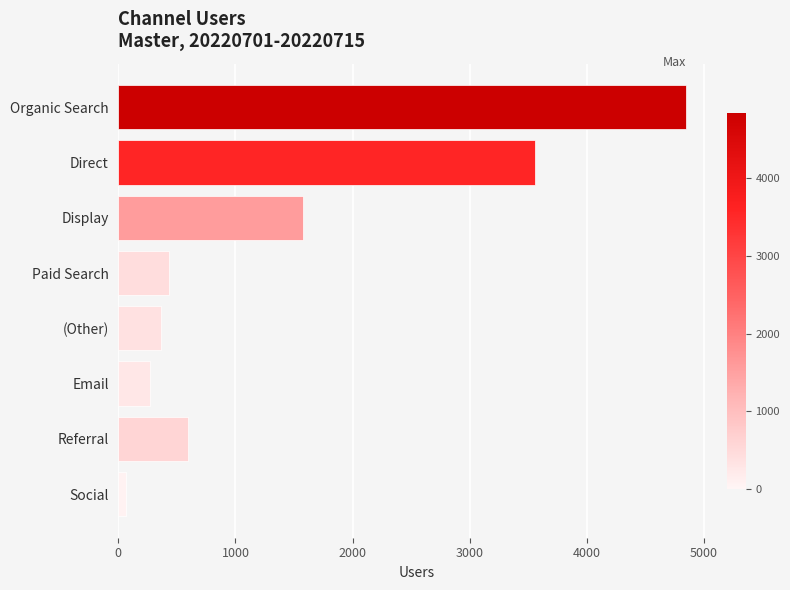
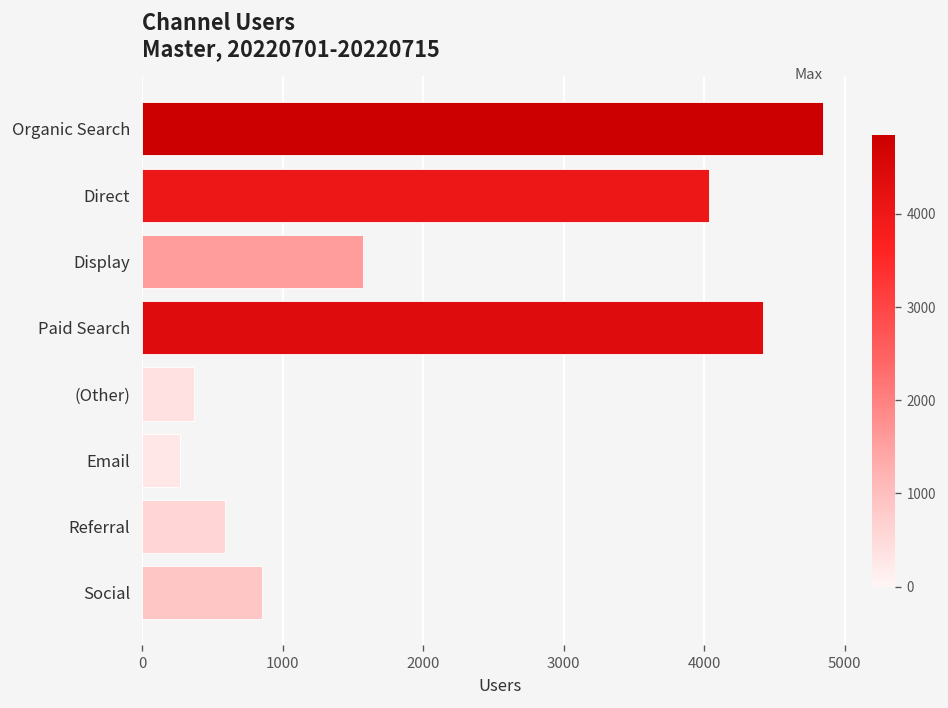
Direct: 3560 -> 4030
Paid Search: 440 -> 4420
Social: 60 -> 850
